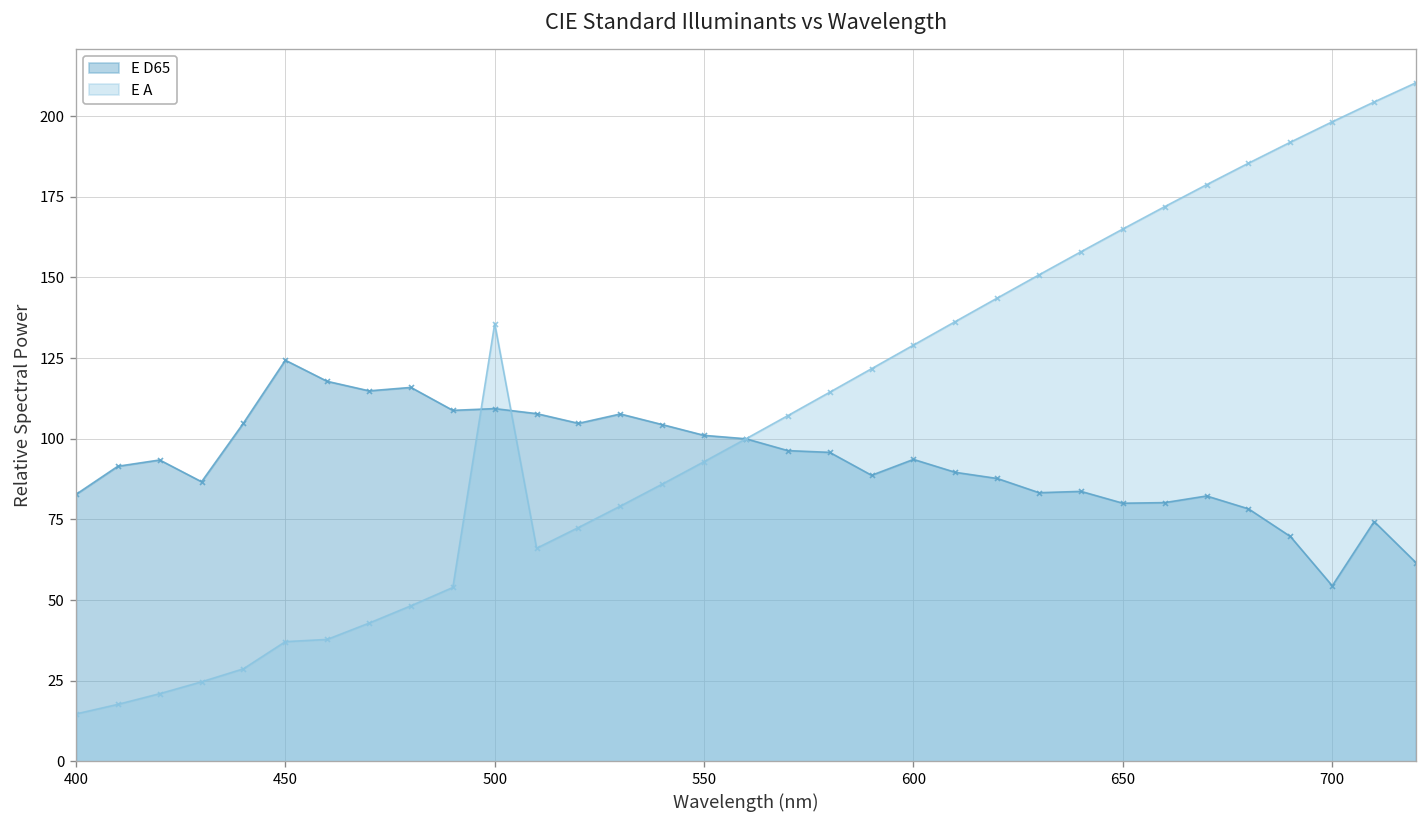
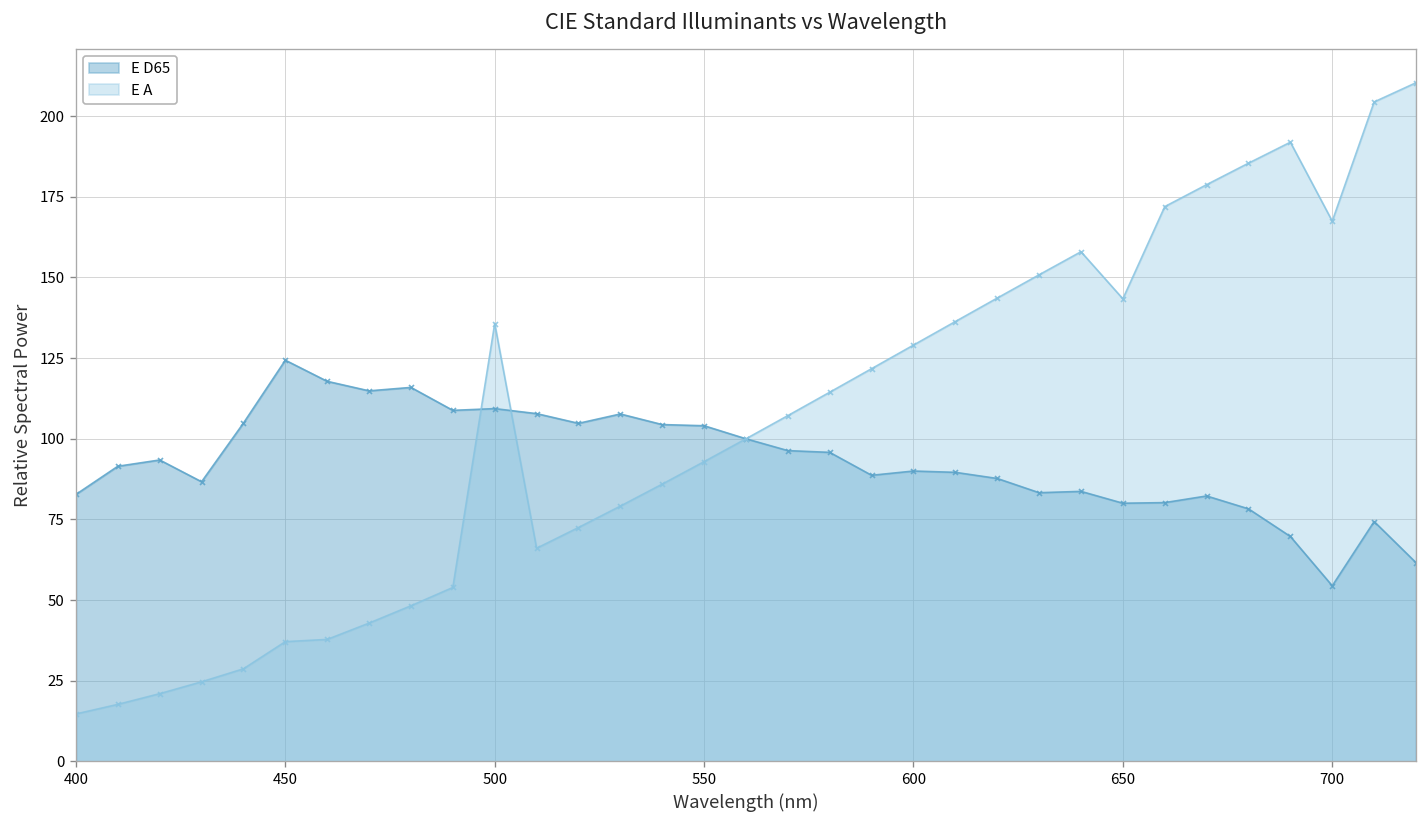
E D65, 550: 101 -> 104
E D65, 600: 94 -> 90
E A, 650: 165 -> 143
E A, 700: 198 -> 167
